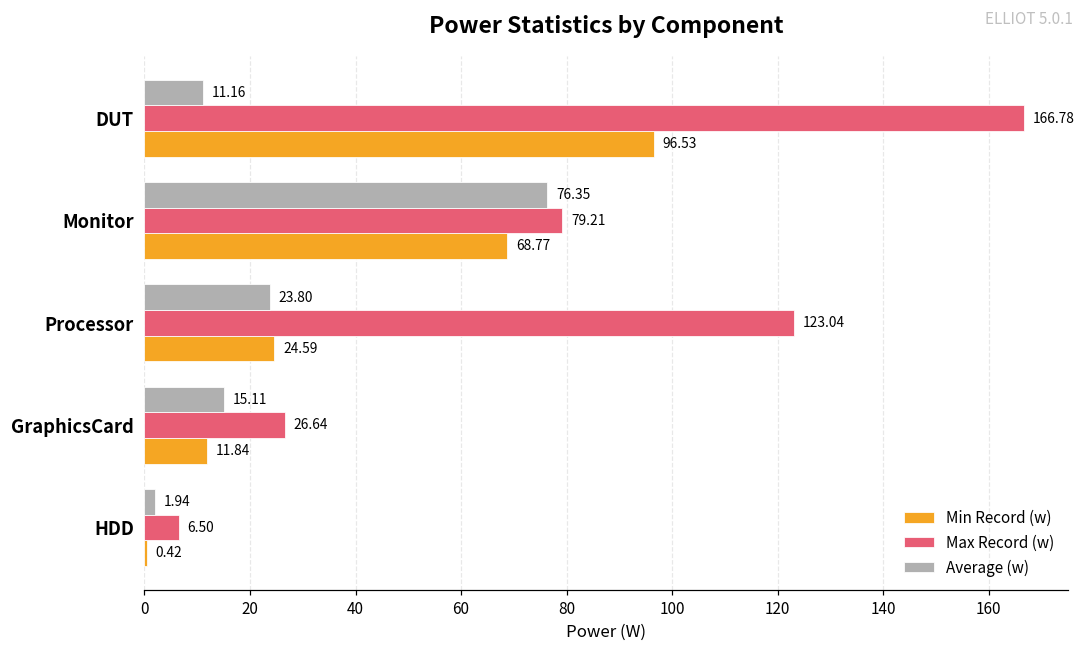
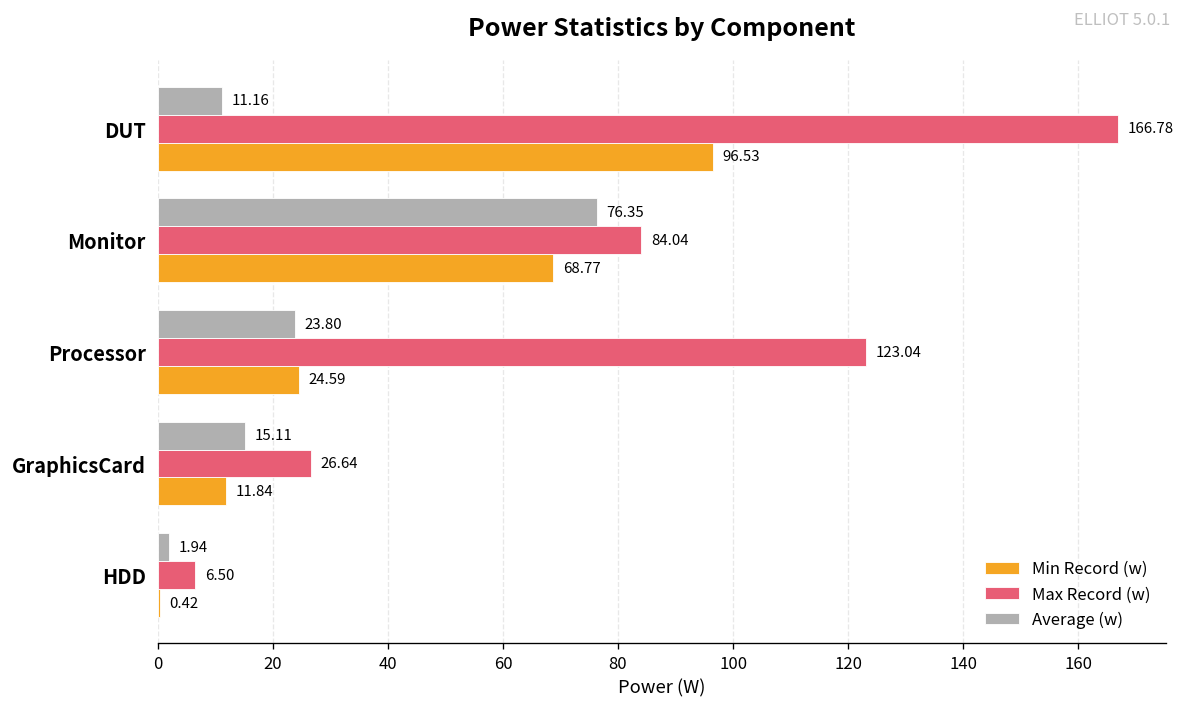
Max Record (w), Monitor: 79.21 -> 84.04
